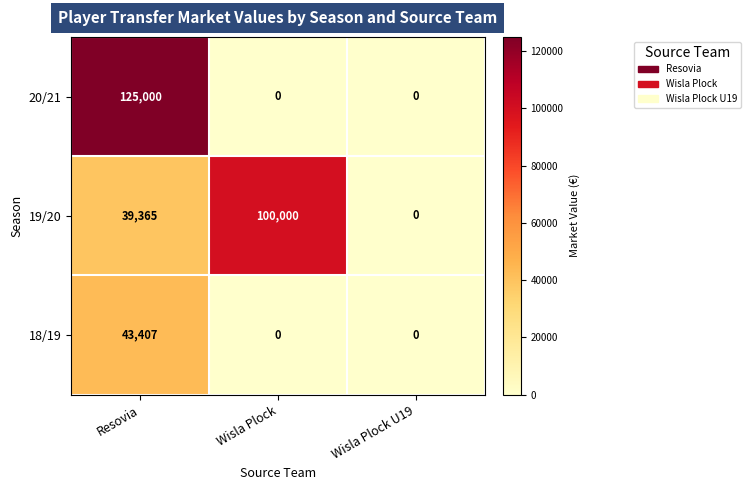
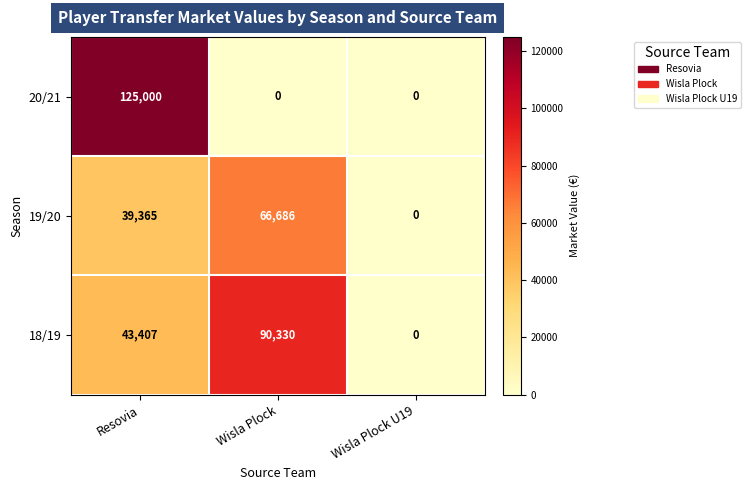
19/20, Wisla Plock: 100,000 -> 66,686
18/19, Wisla Plock: 0 -> 90,330
